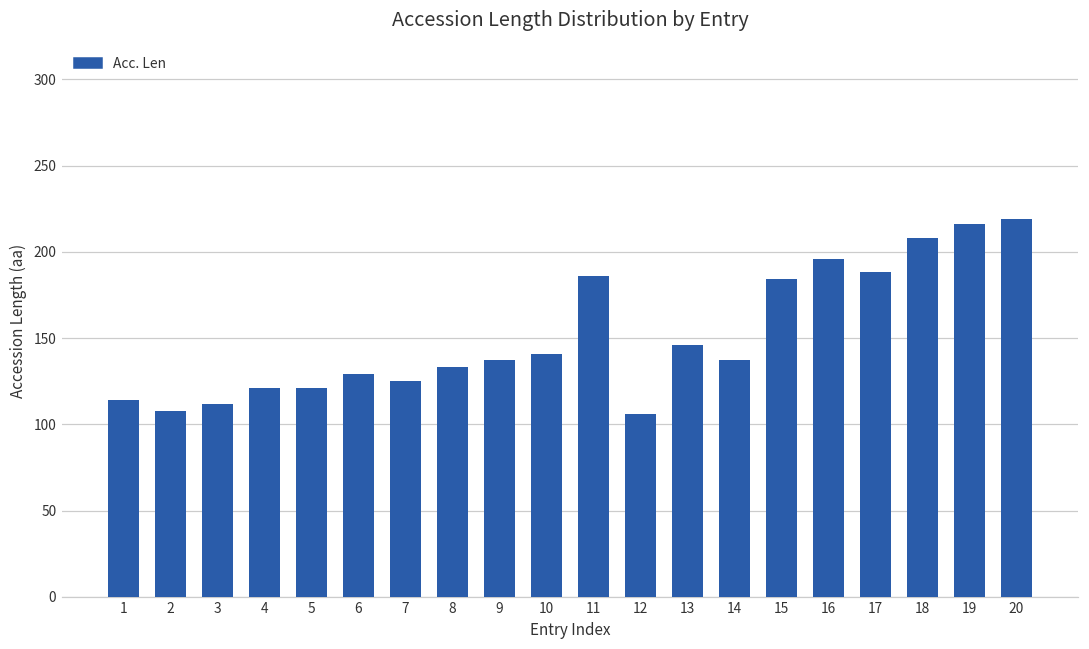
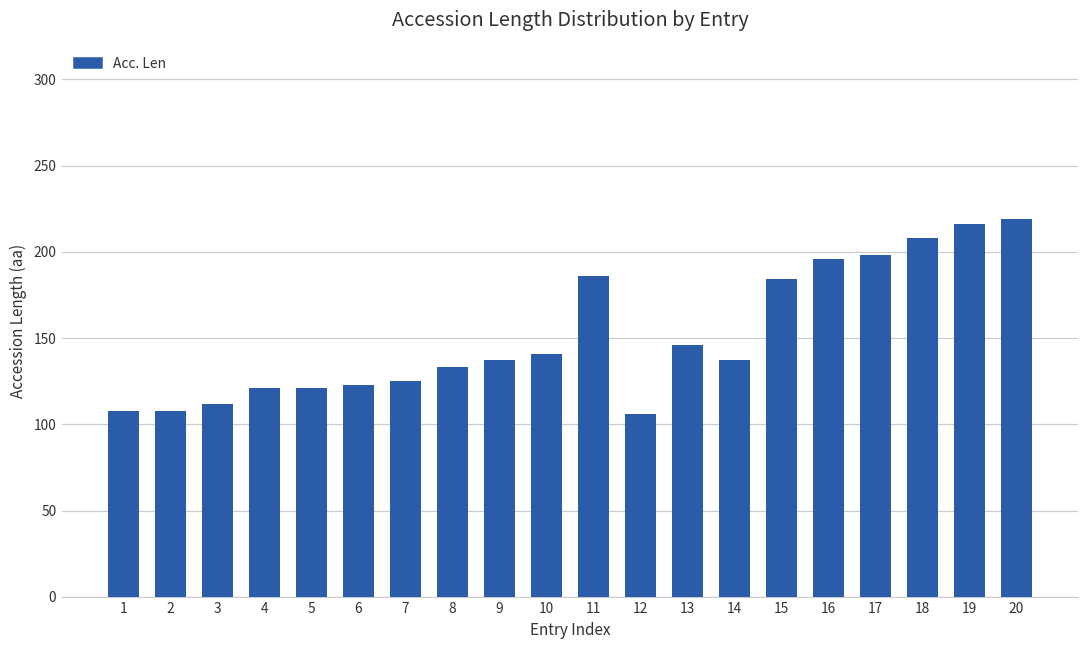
1: 114 -> 108
6: 129 -> 123
17: 188 -> 198
